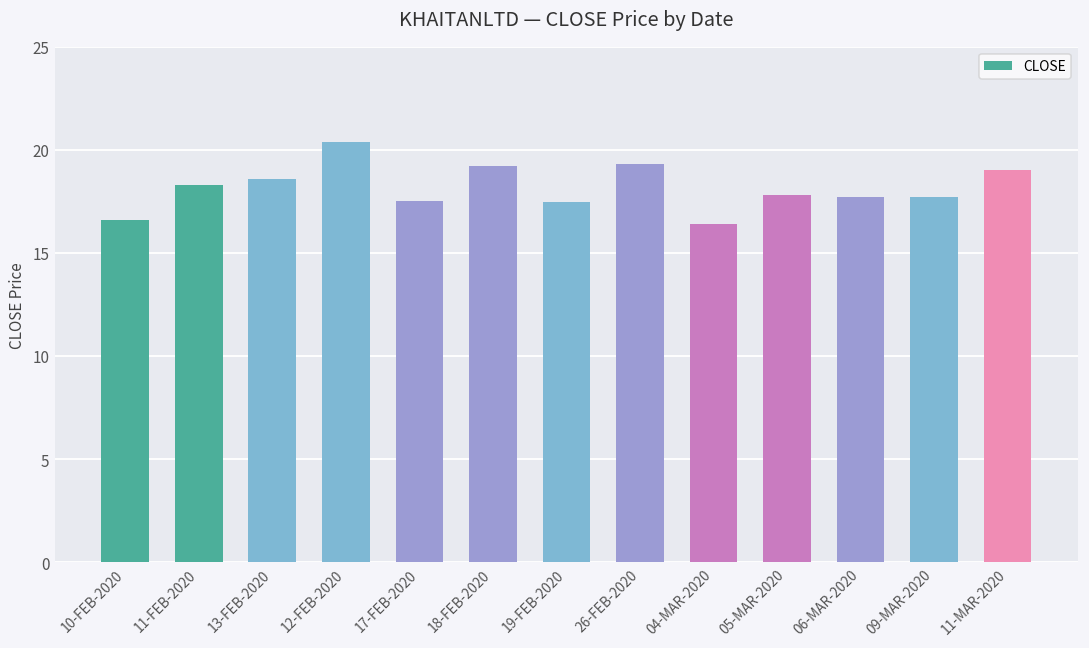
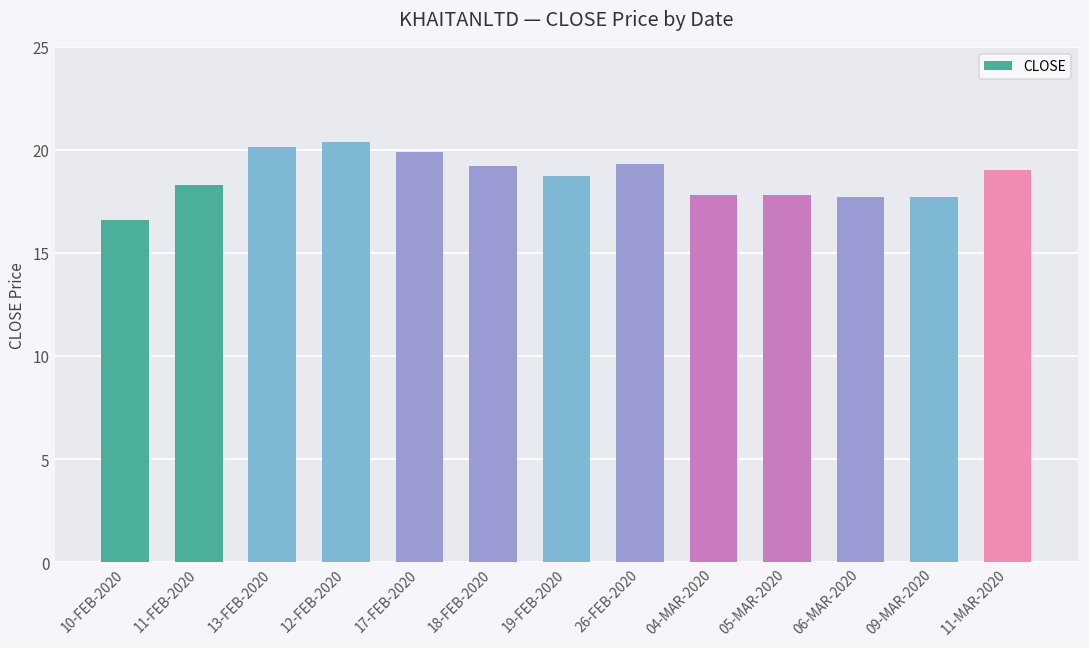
13-FEB-2020: 18.6 -> 20.2
17-FEB-2020: 17.5 -> 19.9
19-FEB-2020: 17.5 -> 18.8
04-MAR-2020: 16.4 -> 17.8
